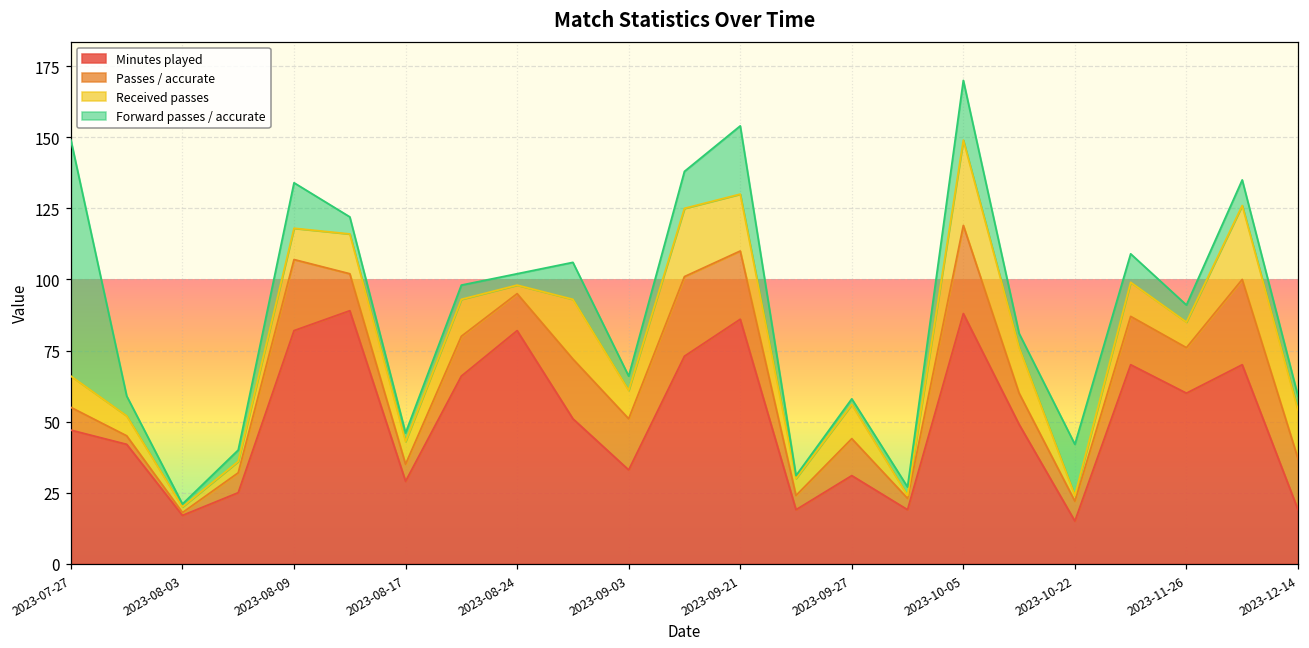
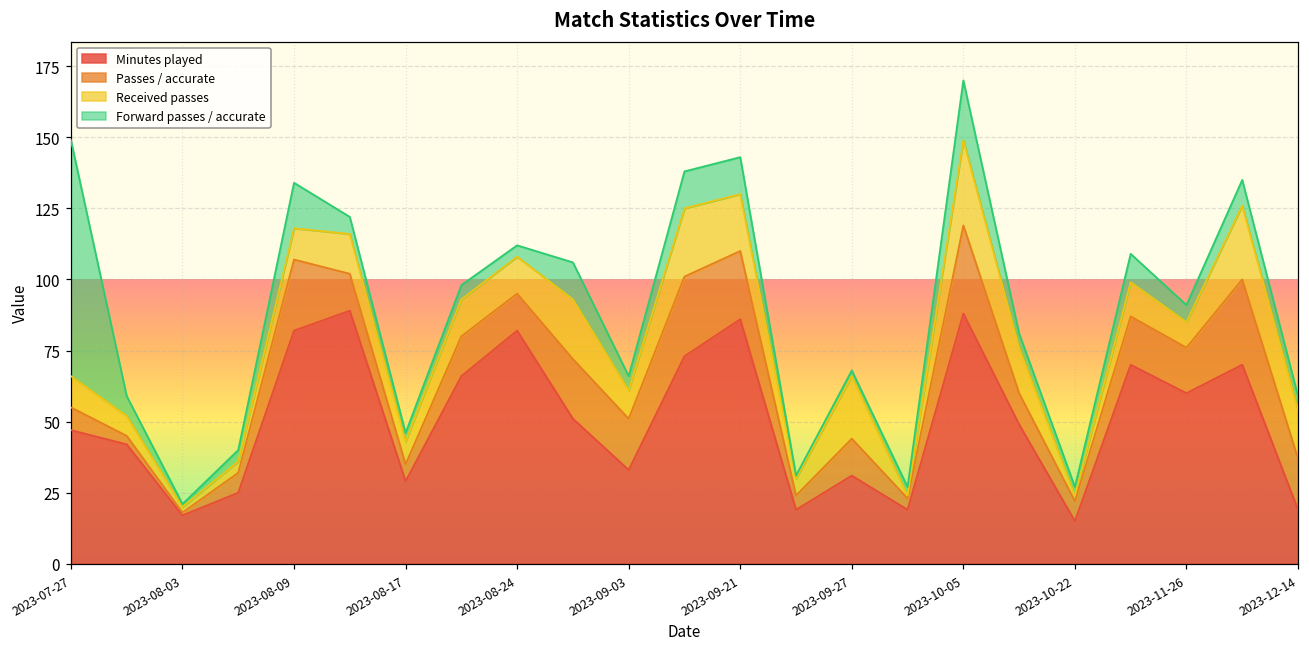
Received passes, 2023-08-24: 3 -> 13
Forward passes / accurate, 2023-09-21: 24 -> 13
Received passes, 2023-09-27: 12 -> 22
Forward passes / accurate, 2023-10-22: 18 -> 3
